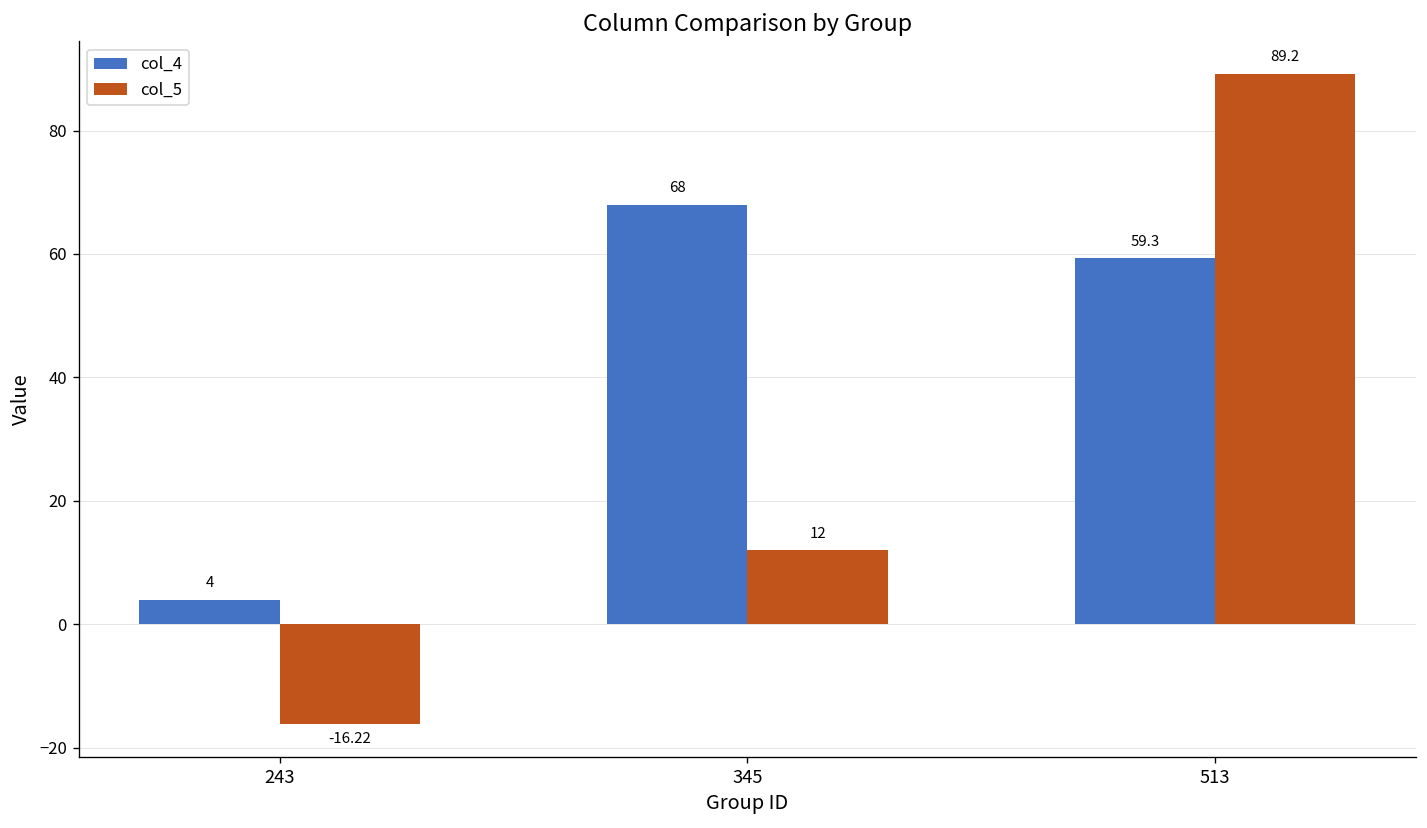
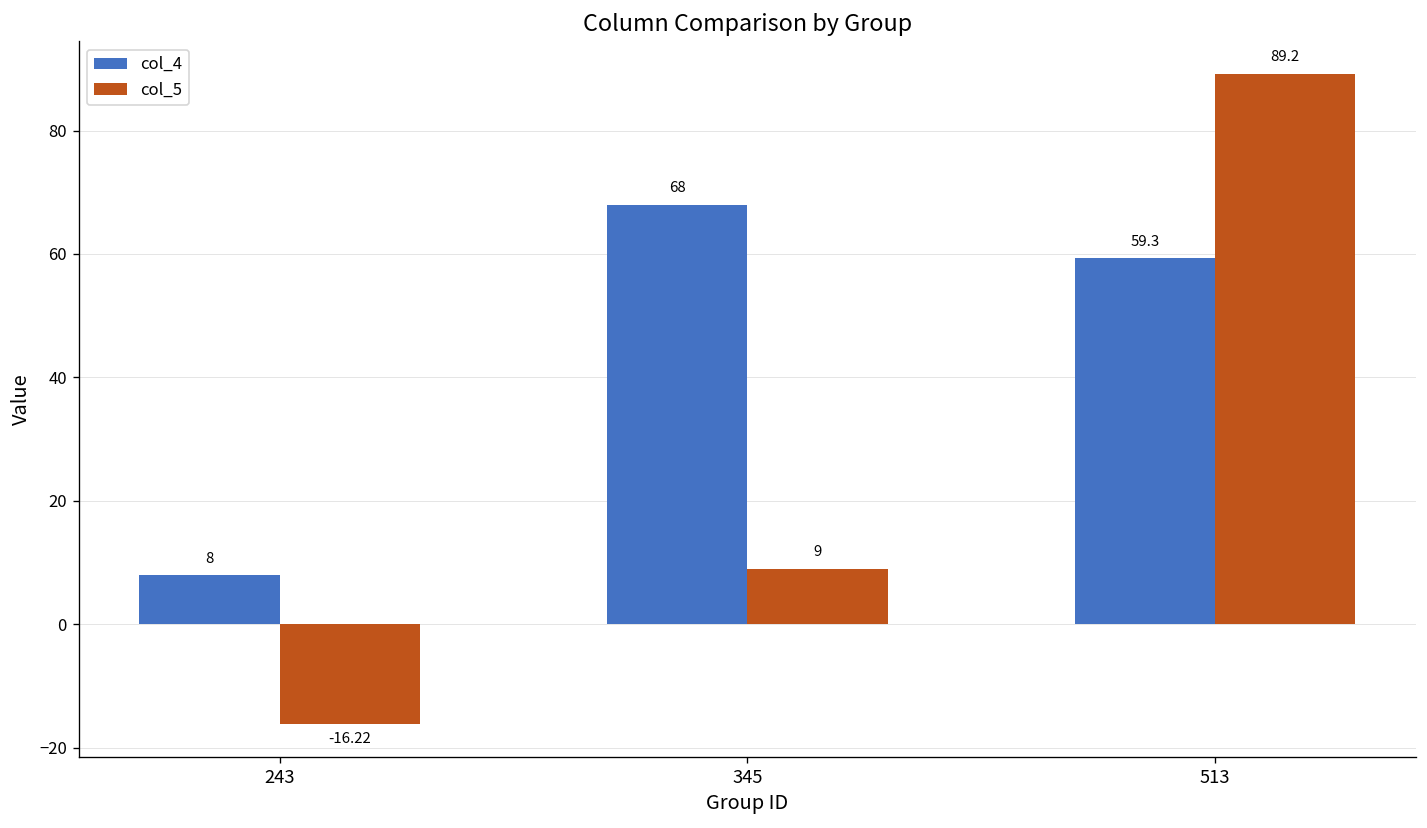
col_4, 243: 4 -> 8
col_5, 345: 12 -> 9
